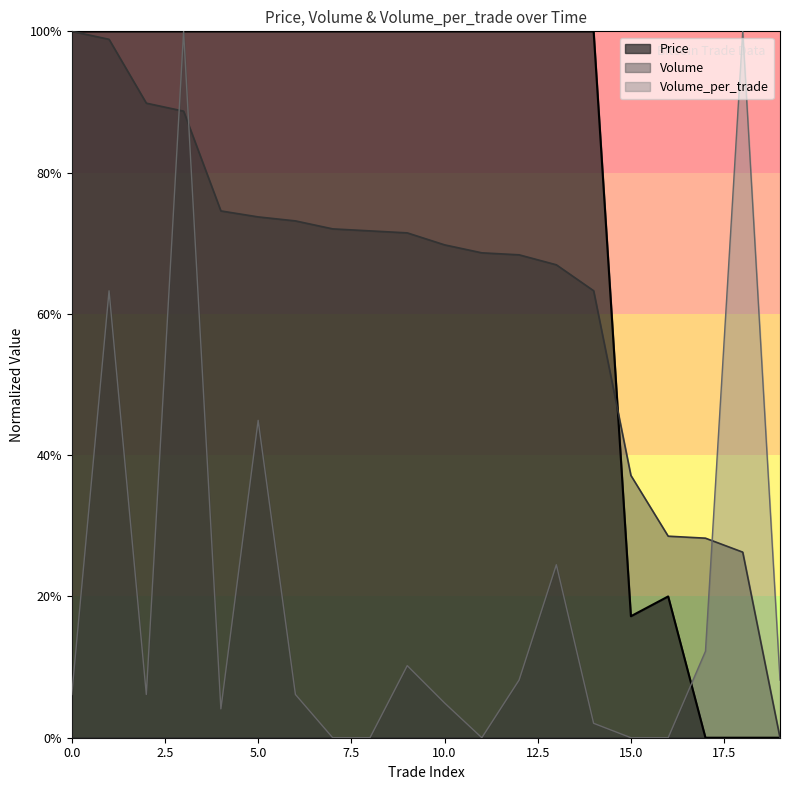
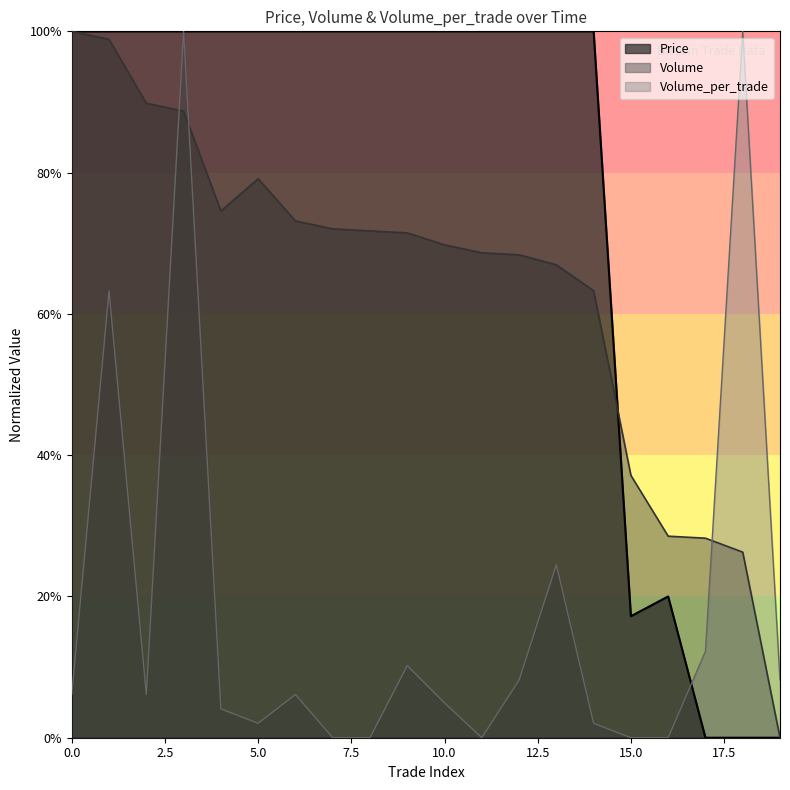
Volume, 5.0: 74% -> 79%
Volume_per_trade, 5.0: 45% -> 2%
